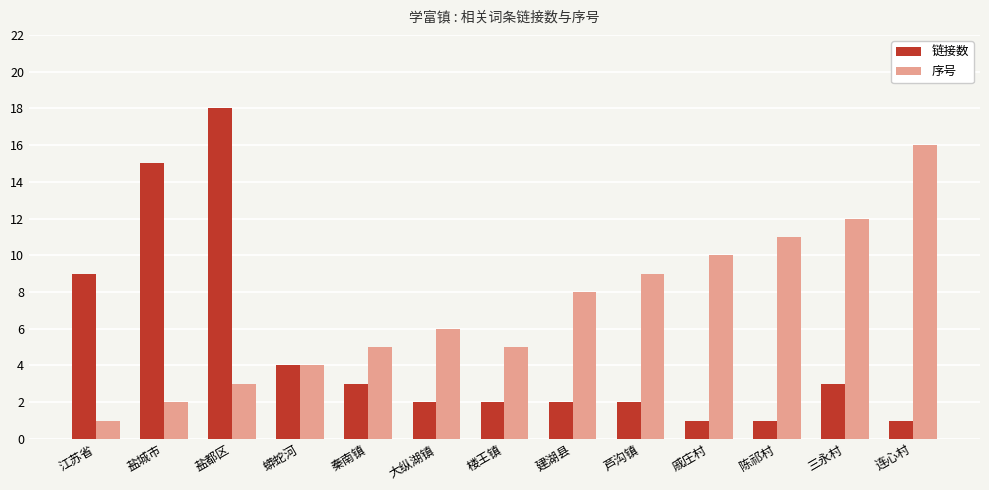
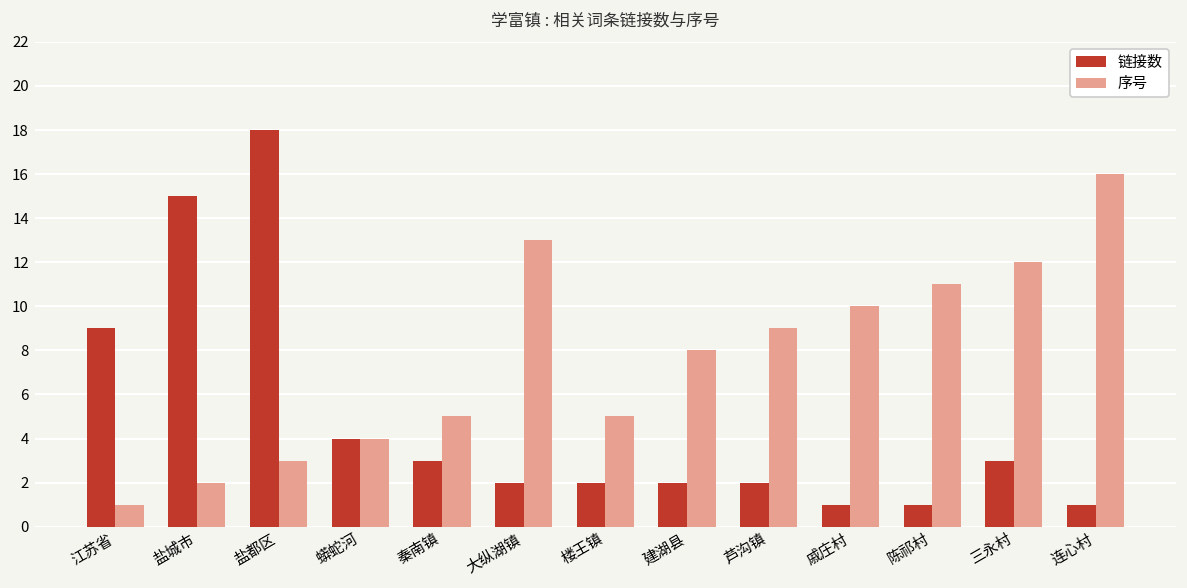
序号, 大纵湖镇: 6 -> 13
